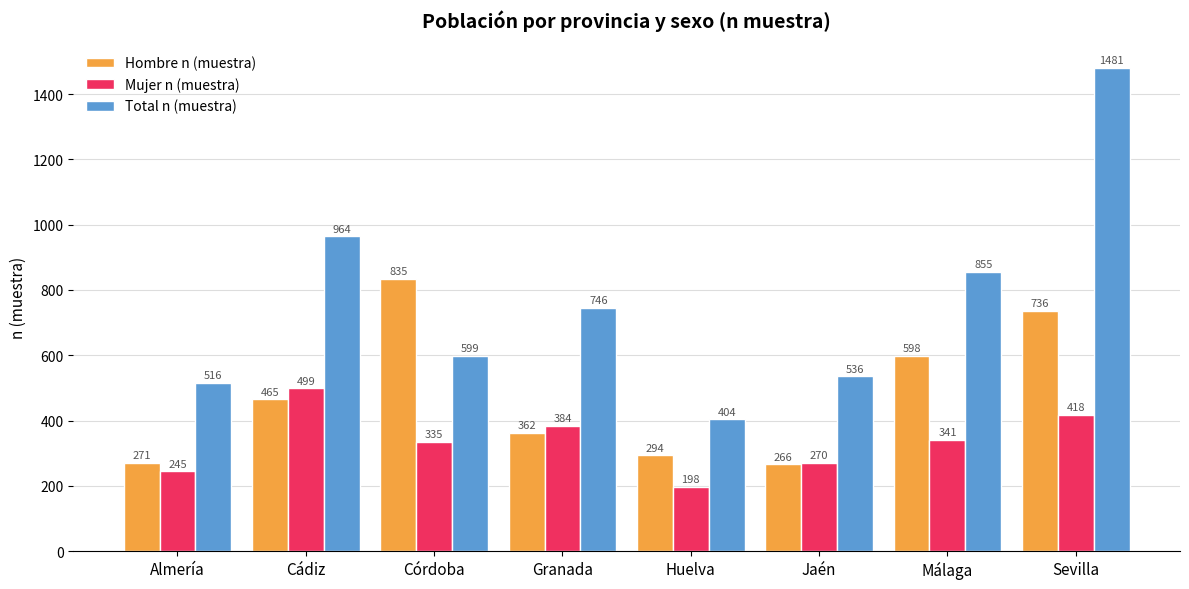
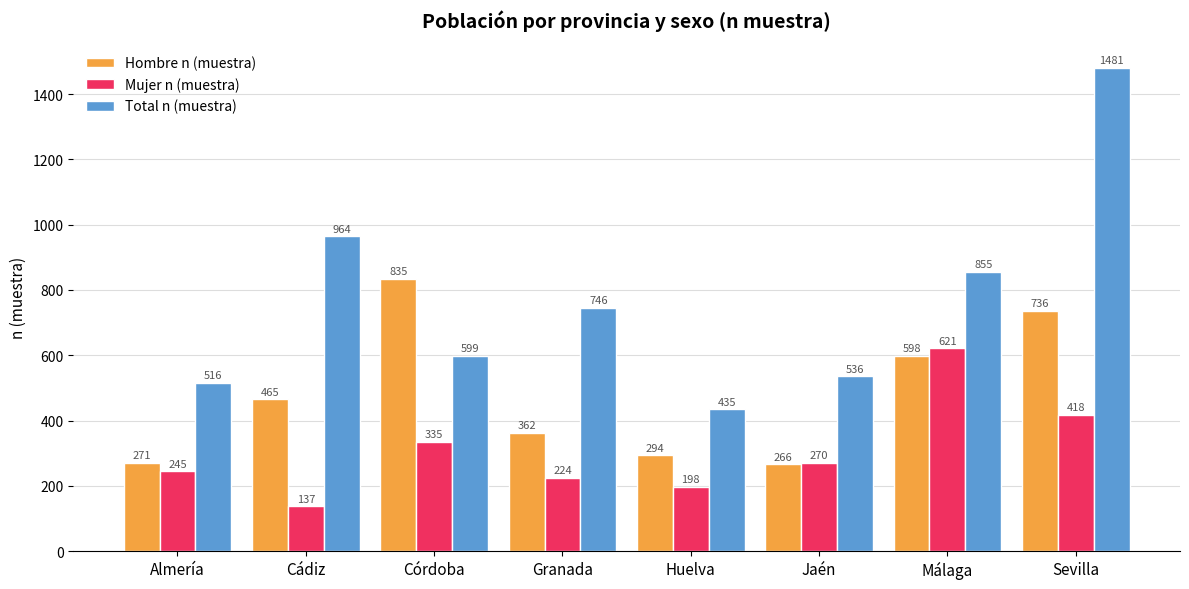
Mujer n (muestra), Cádiz: 499 -> 137
Mujer n (muestra), Granada: 384 -> 224
Total n (muestra), Huelva: 404 -> 435
Mujer n (muestra), Málaga: 341 -> 621
